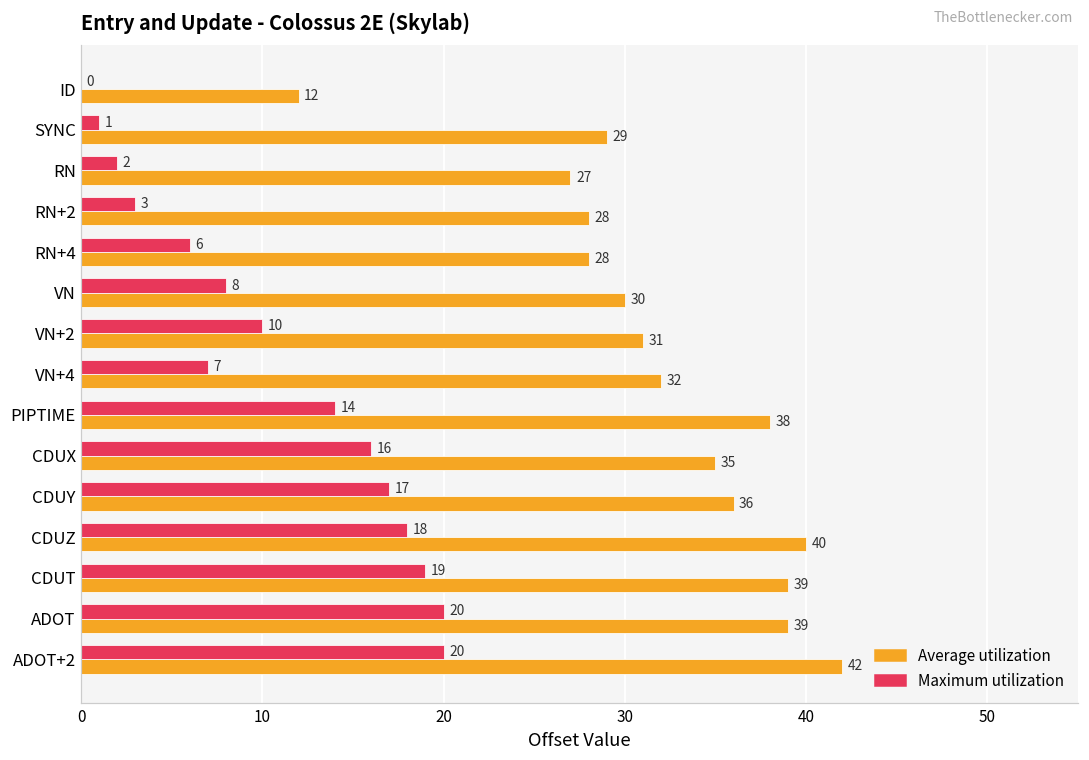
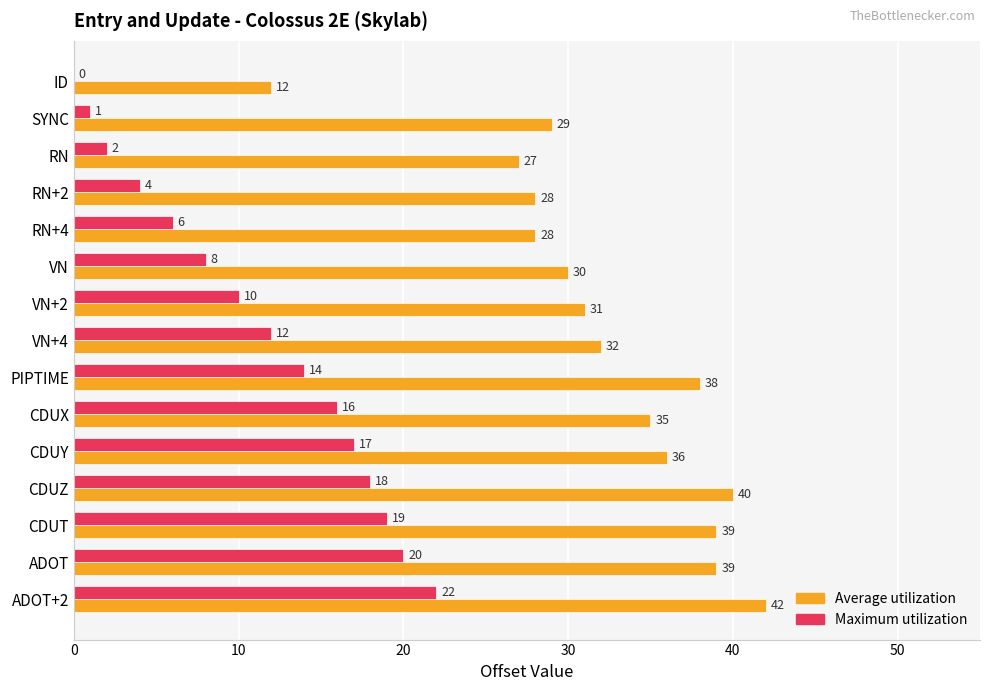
Maximum utilization, RN+2: 3 -> 4
Maximum utilization, VN+4: 7 -> 12
Maximum utilization, ADOT+2: 20 -> 22
